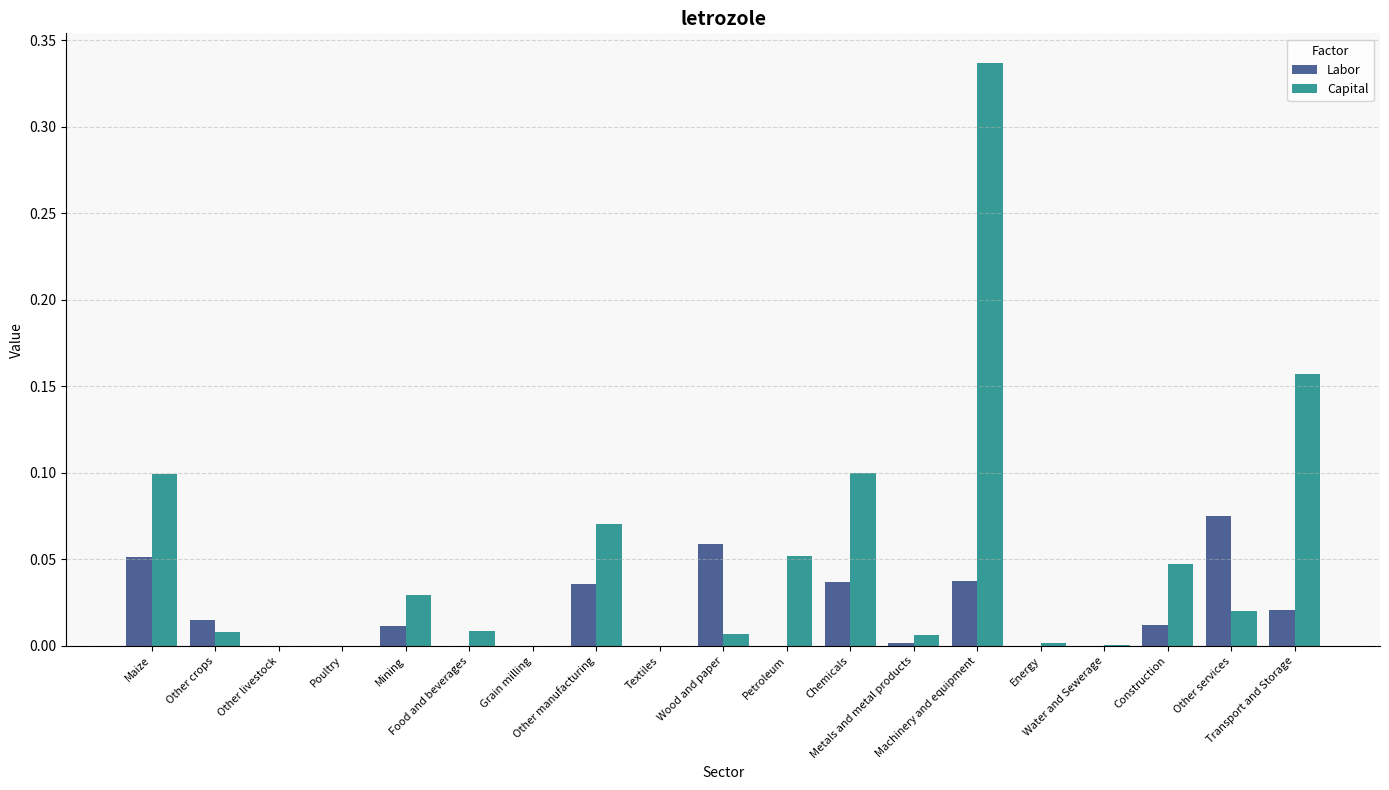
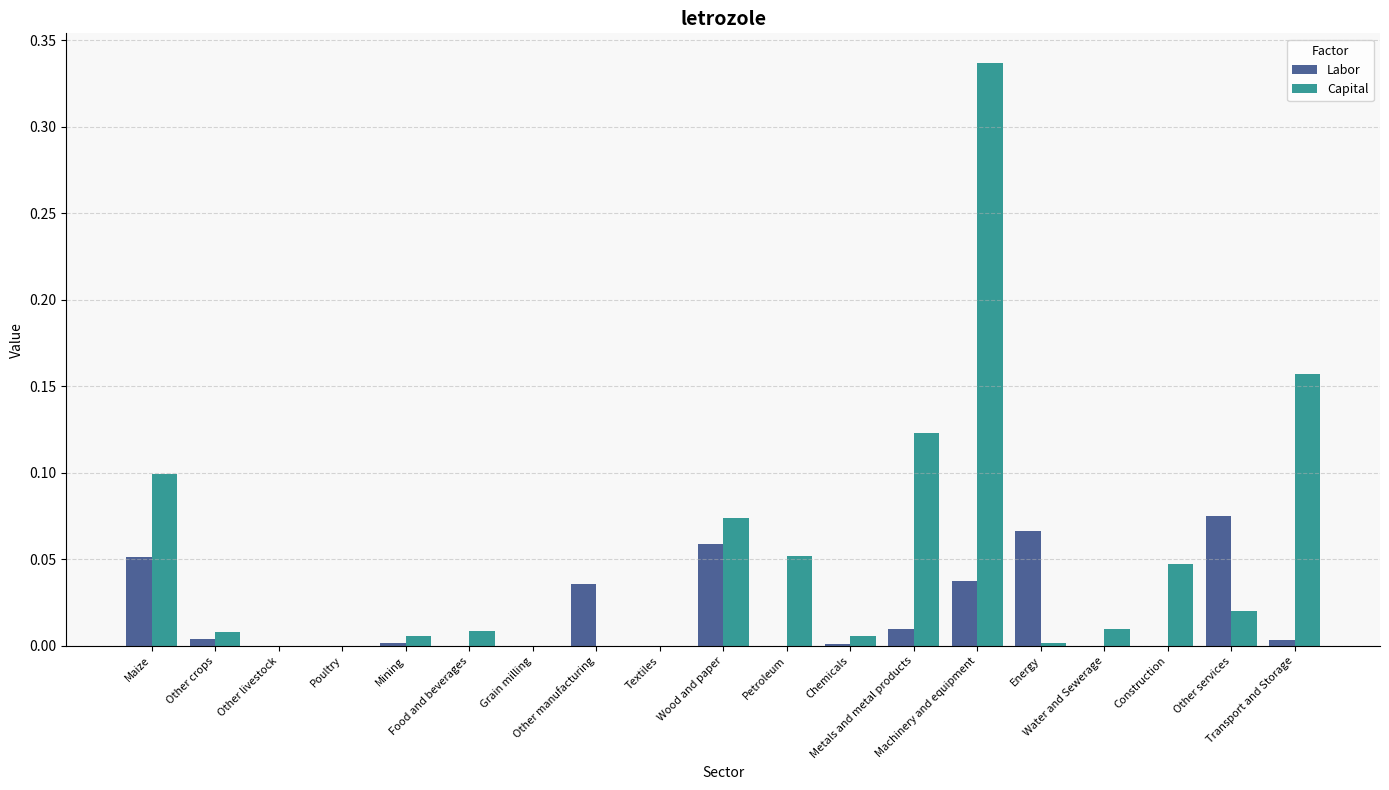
Labor, Other crops: 0.015 -> 0.004
Labor, Mining: 0.011 -> 0.002
Capital, Mining: 0.030 -> 0.006
Capital, Other manufacturing: 0.070 -> 0.000
Capital, Wood and paper: 0.007 -> 0.074
Labor, Chemicals: 0.037 -> 0.001
Capital, Chemicals: 0.100 -> 0.005
Labor, Metals and metal products: 0.002 -> 0.010
Capital, Metals and metal products: 0.006 -> 0.123
Labor, Energy: 0.000 -> 0.066
Capital, Water and Sewerage: 0.000 -> 0.010
Labor, Construction: 0.012 -> 0.000
Labor, Transport and Storage: 0.021 -> 0.003
